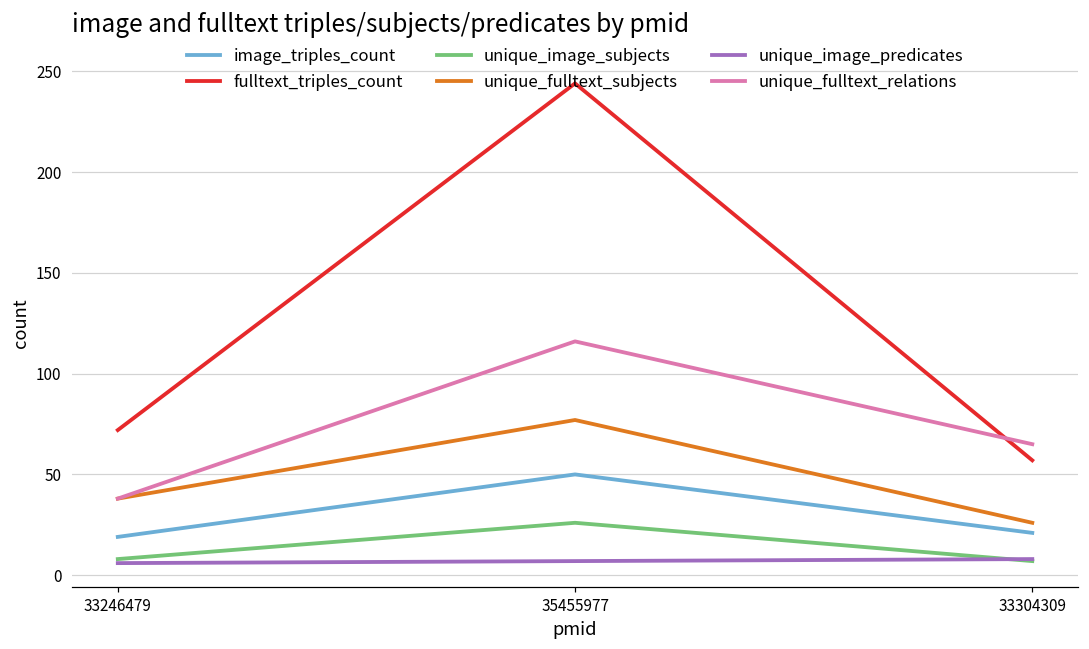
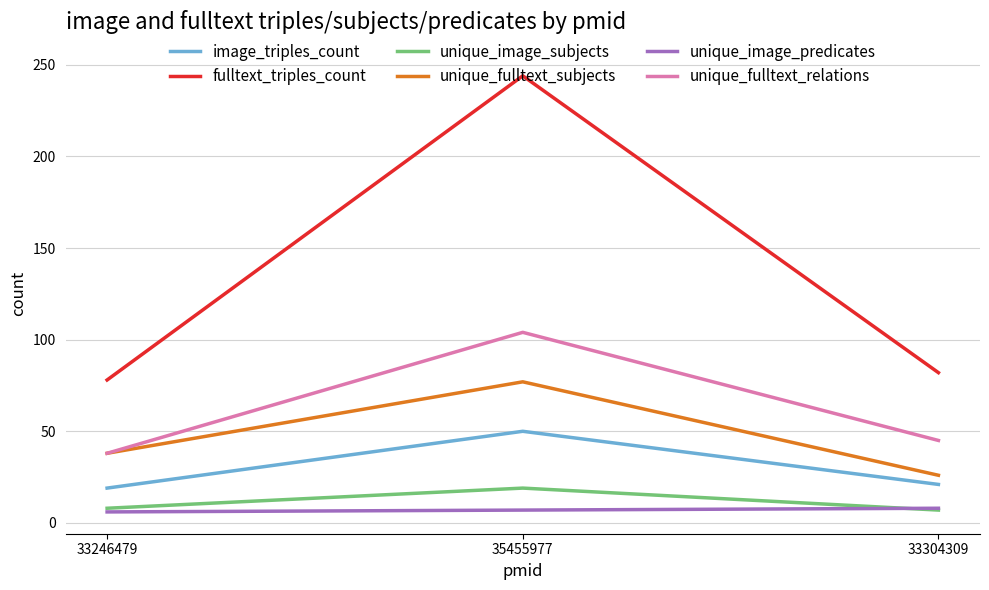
fulltext_triples_count, 33246479: 72 -> 78
unique_image_subjects, 35455977: 26 -> 19
unique_fulltext_relations, 35455977: 116 -> 104
fulltext_triples_count, 33304309: 57 -> 82
unique_fulltext_relations, 33304309: 65 -> 45
